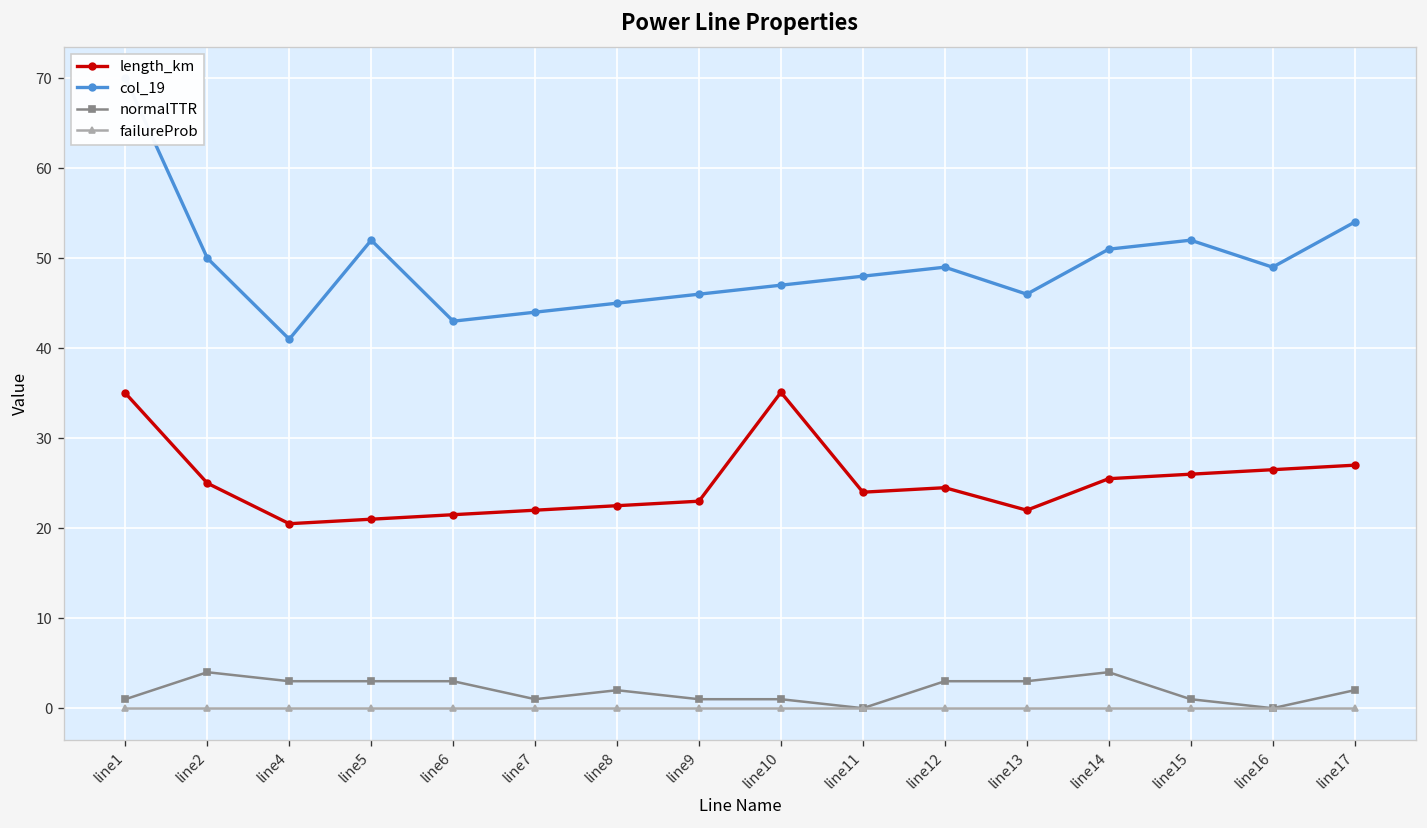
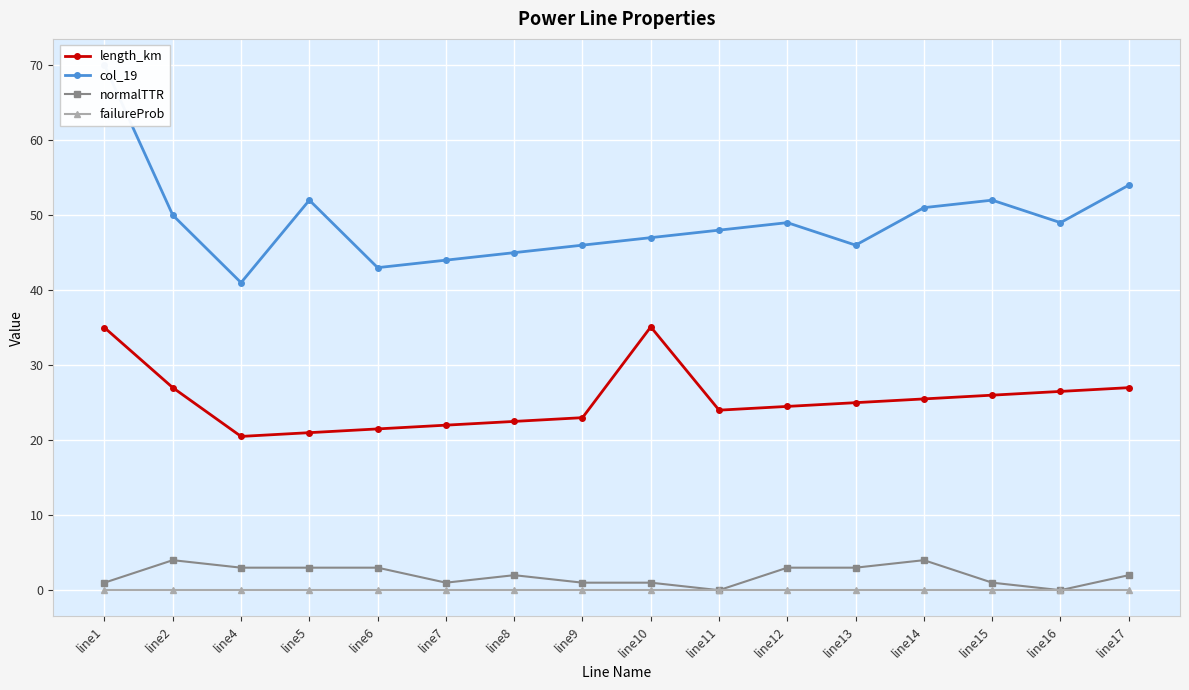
length_km, line2: 25 -> 27
length_km, line13: 22 -> 25
